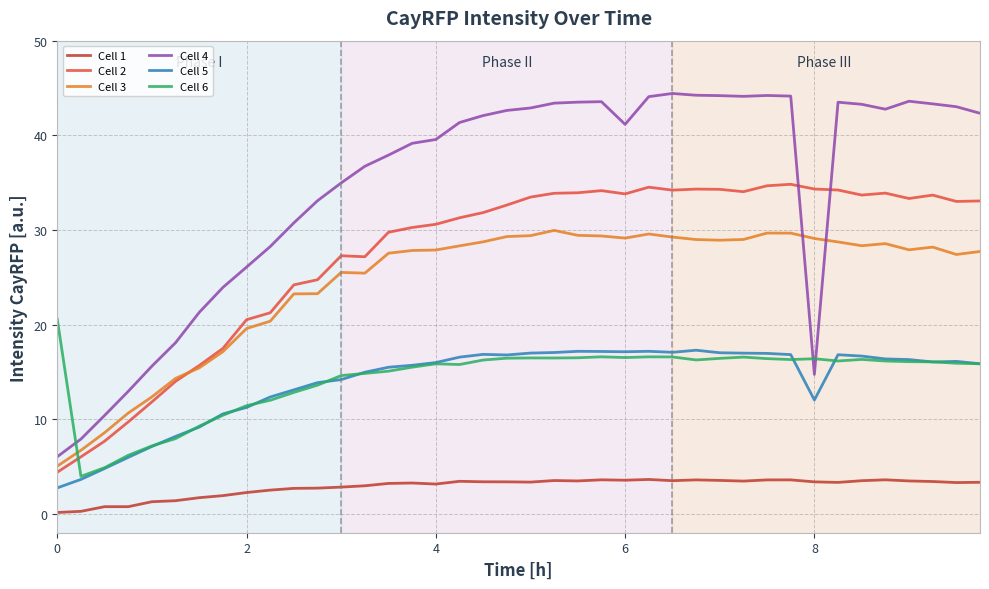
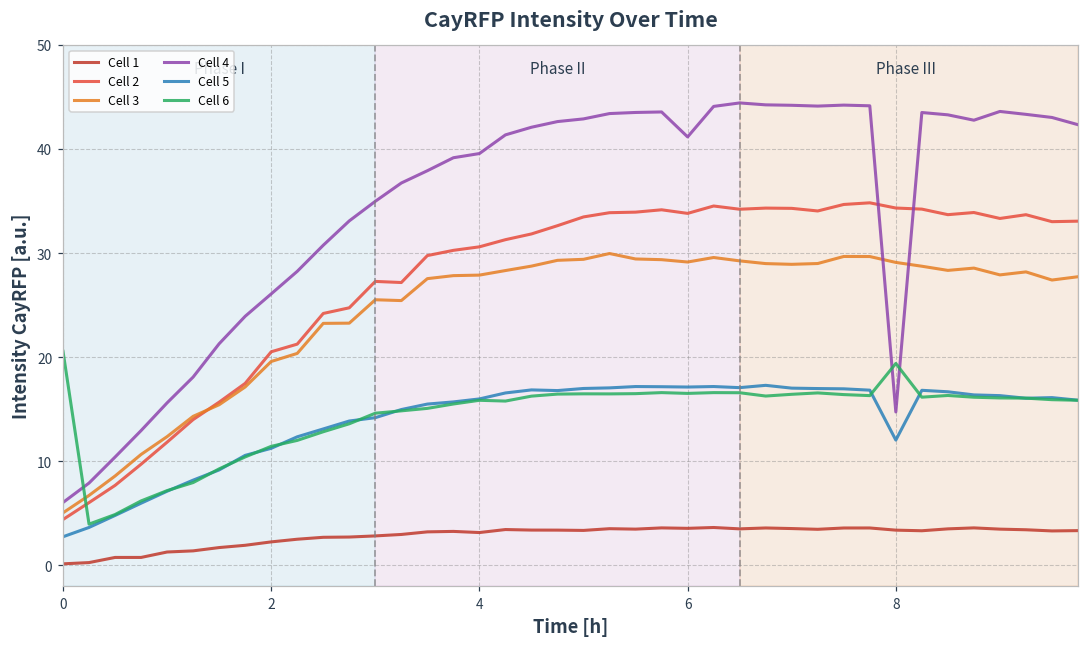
Cell 6, 8: 16 -> 19
